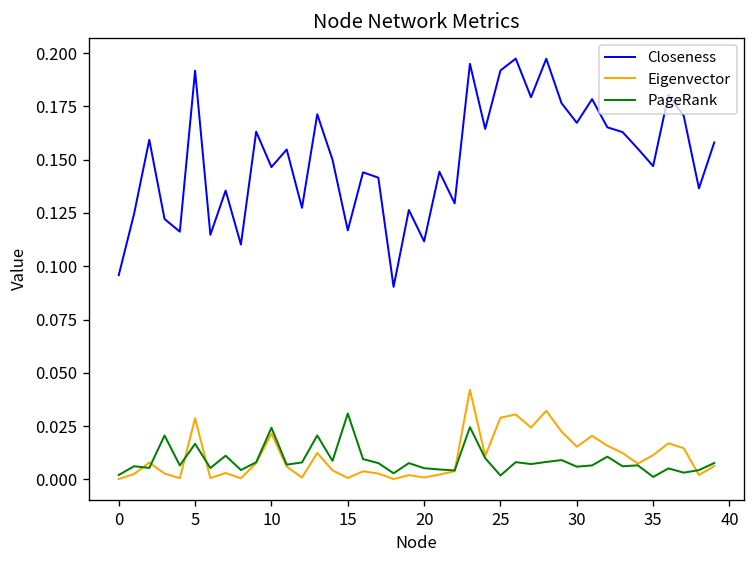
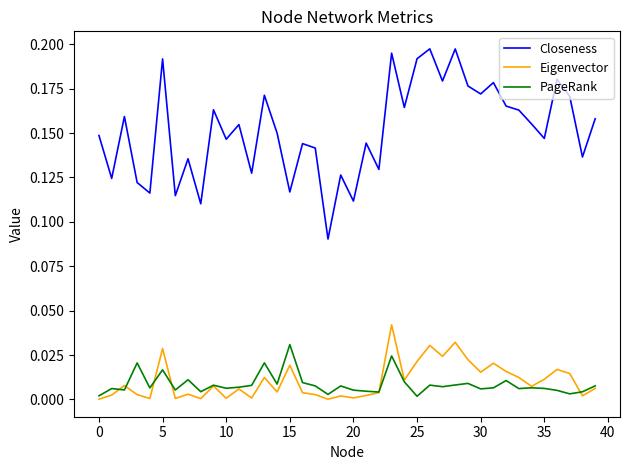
Closeness, 0: 0.096 -> 0.149
Eigenvector, 10: 0.022 -> 0.001
PageRank, 10: 0.024 -> 0.006
Eigenvector, 15: 0.001 -> 0.019
Eigenvector, 25: 0.029 -> 0.021
Closeness, 30: 0.167 -> 0.172
PageRank, 35: 0.001 -> 0.006
